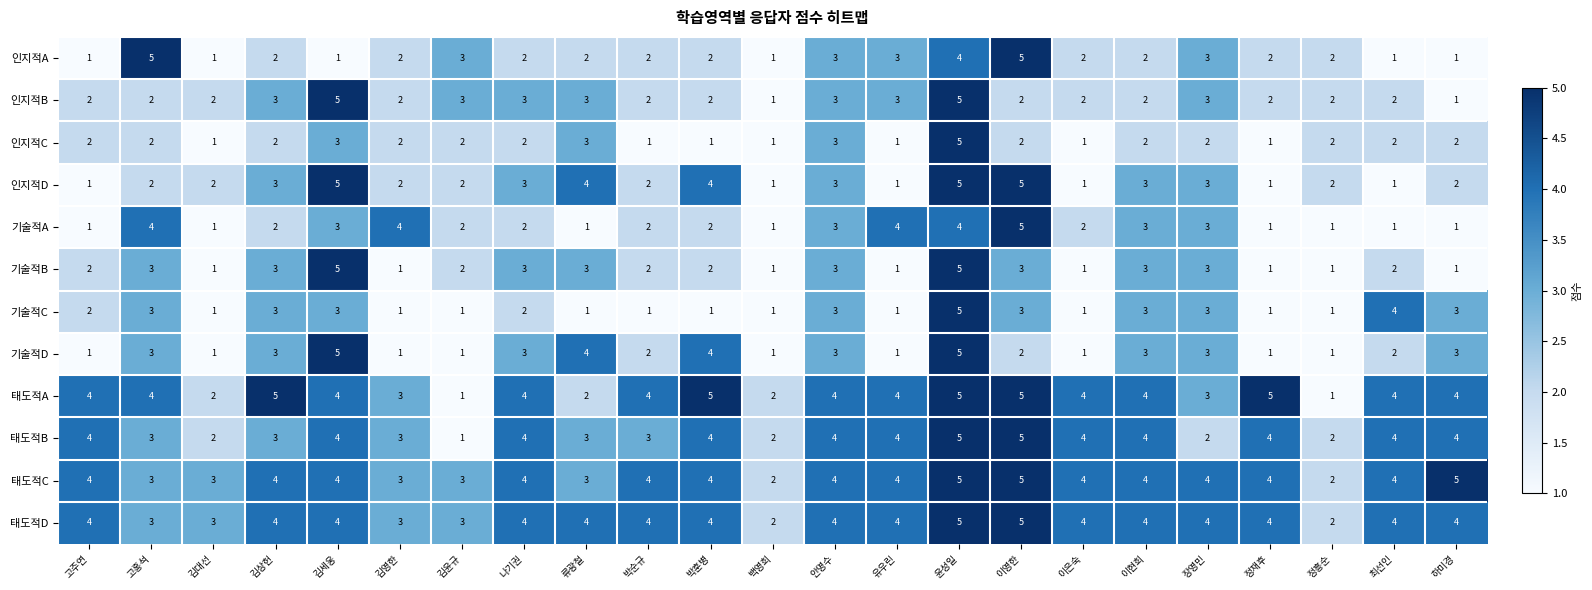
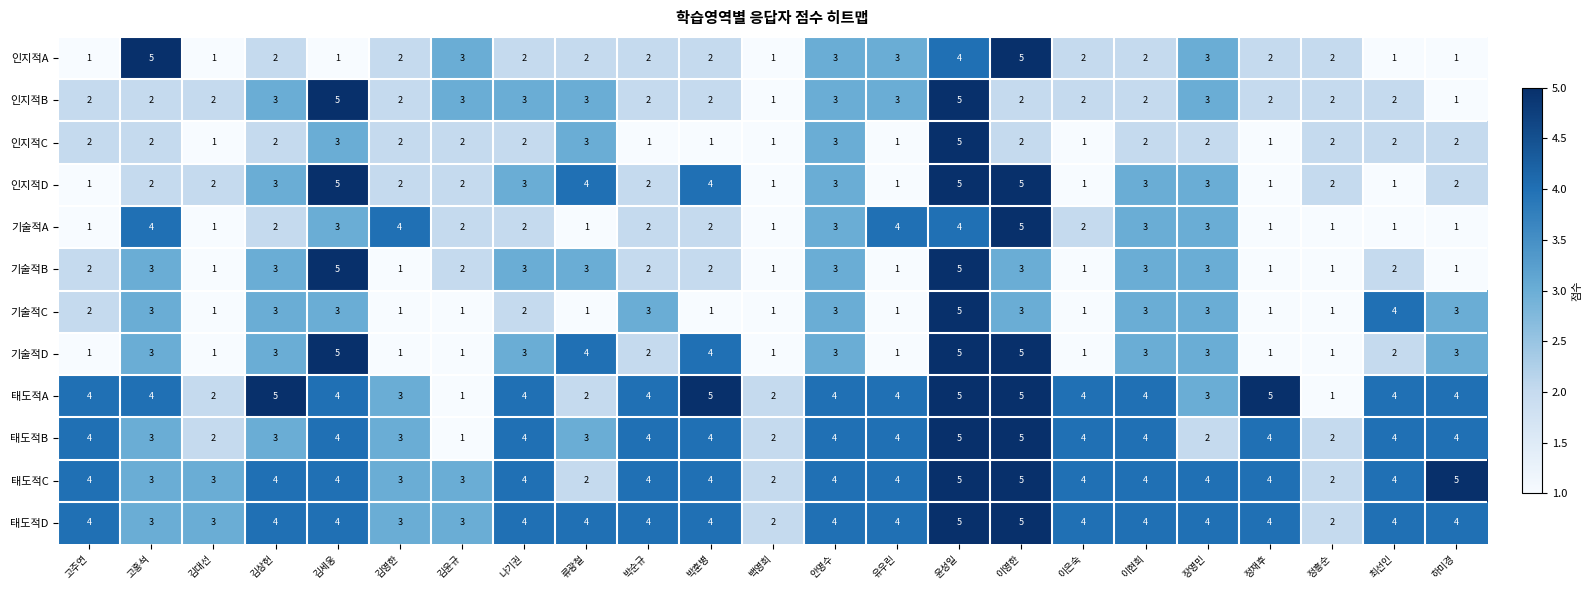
기술적C, 박순규: 1 -> 3
기술적D, 이영한: 2 -> 5
태도적B, 박순규: 3 -> 4
태도적C, 류광철: 3 -> 2
